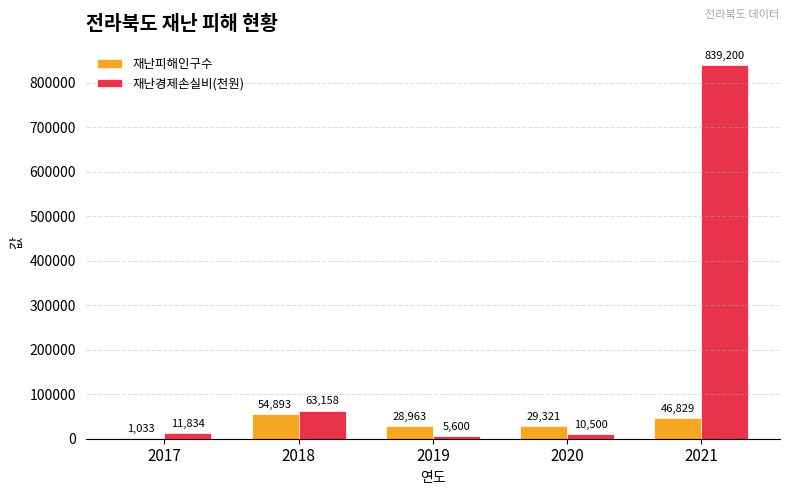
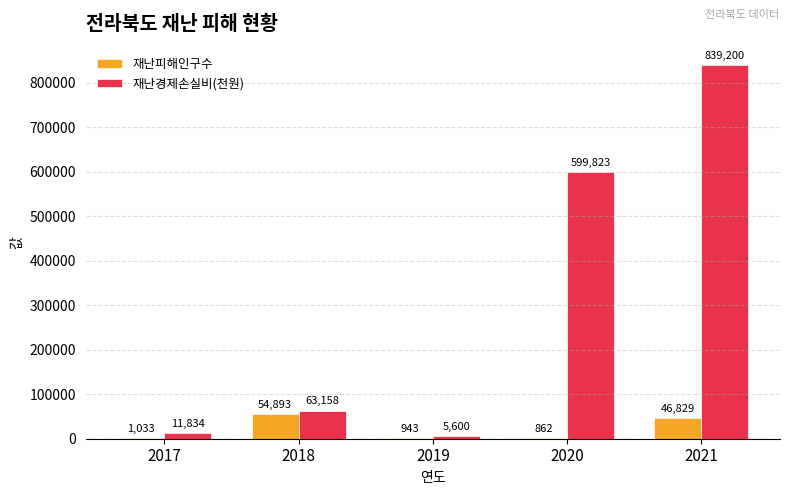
재난피해인구수, 2019: 28,963 -> 943
재난피해인구수, 2020: 29,321 -> 862
재난경제손실비(천원), 2020: 10,500 -> 599,823
